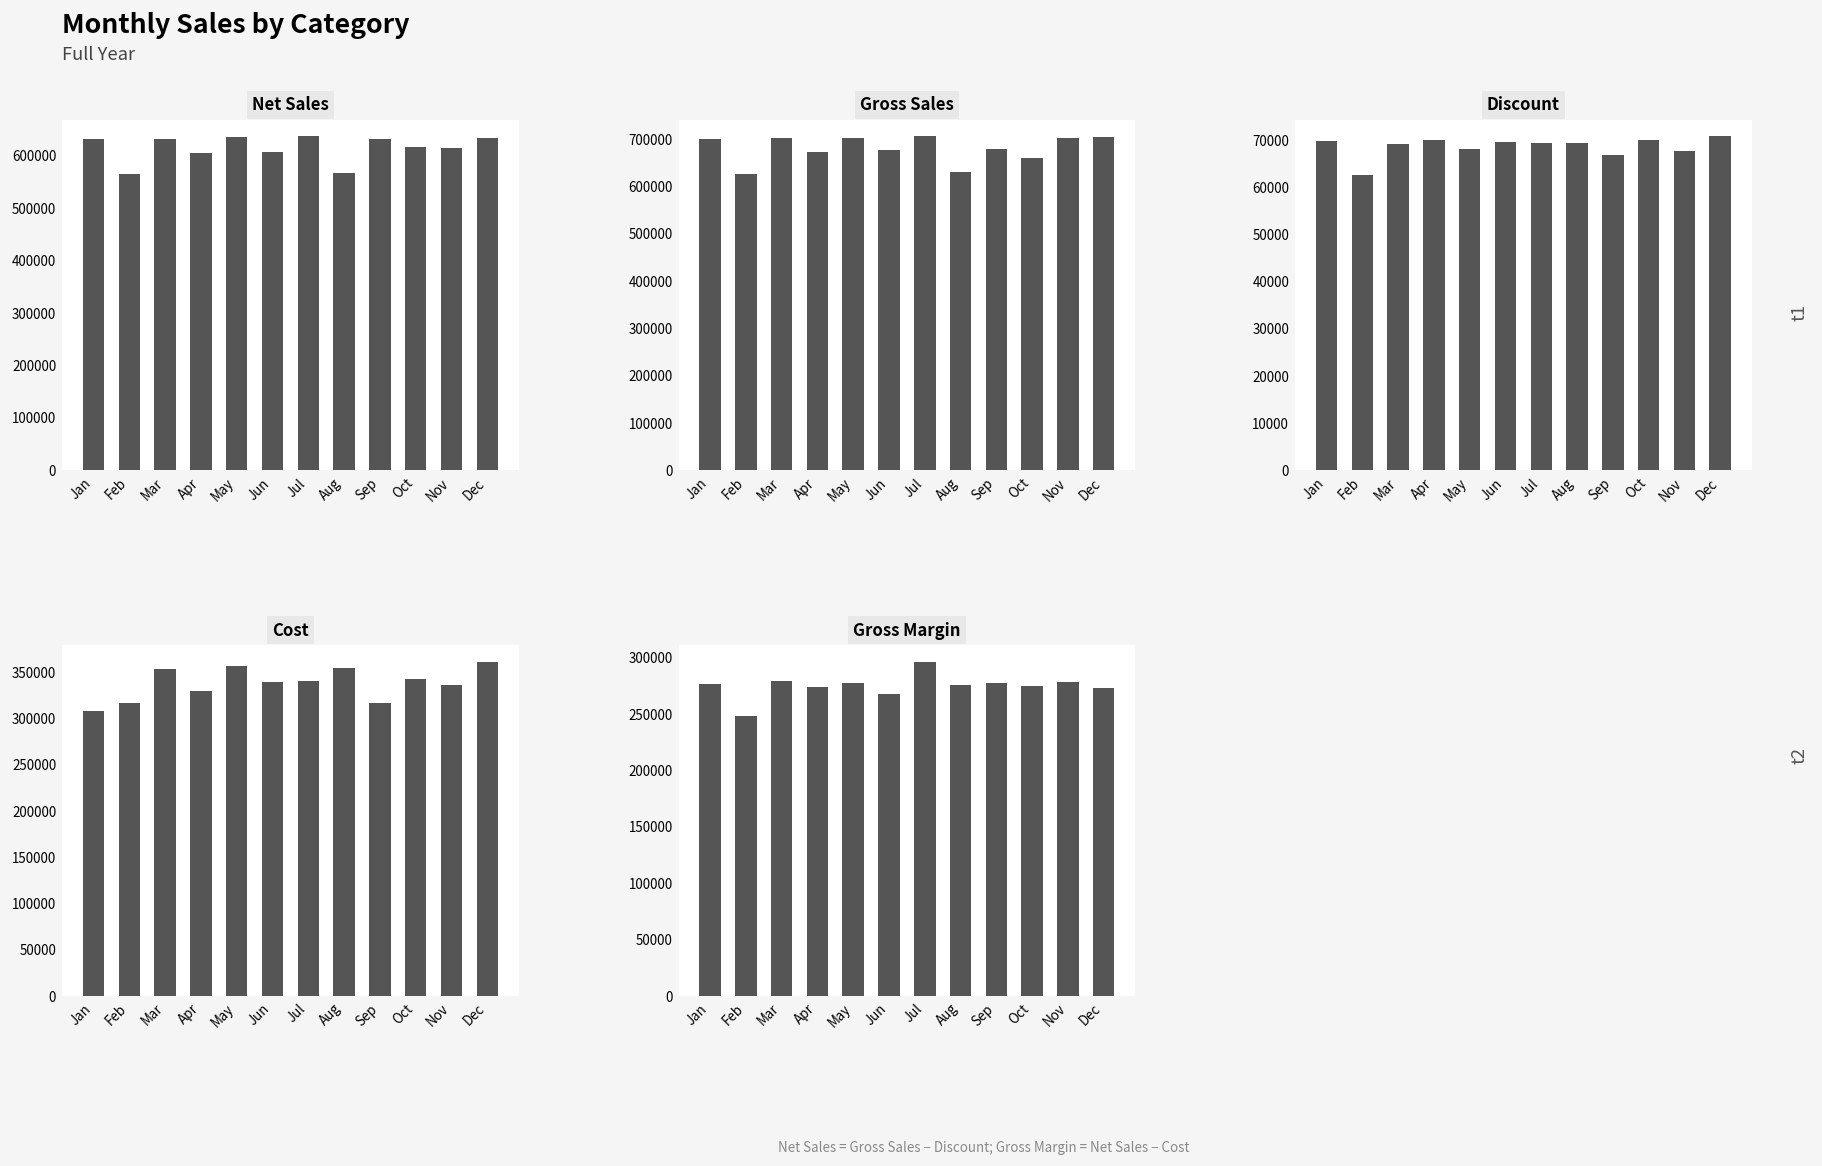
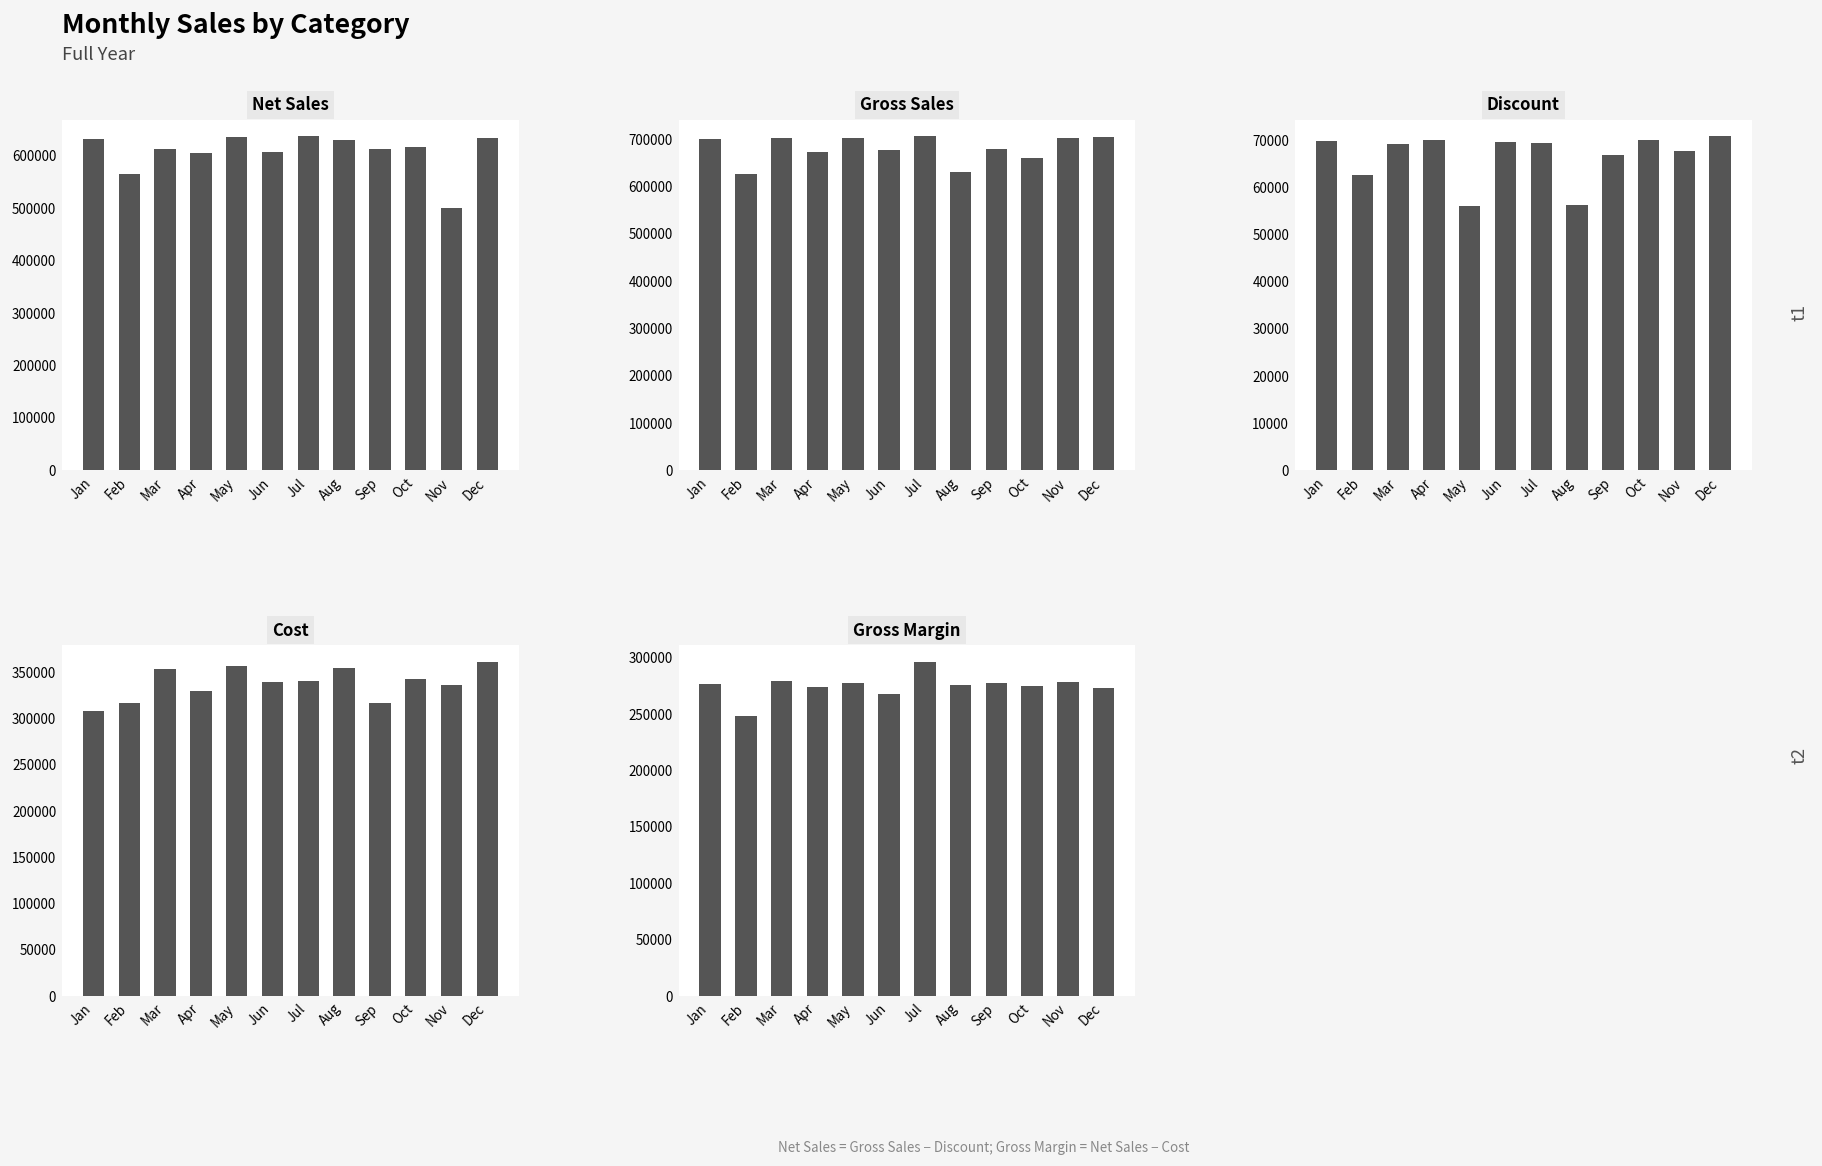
Net Sales, Mar: 630000 -> 610000
Net Sales, Aug: 570000 -> 630000
Net Sales, Sep: 630000 -> 610000
Net Sales, Nov: 610000 -> 500000
Discount, May: 68000 -> 56000
Discount, Aug: 69000 -> 56000
